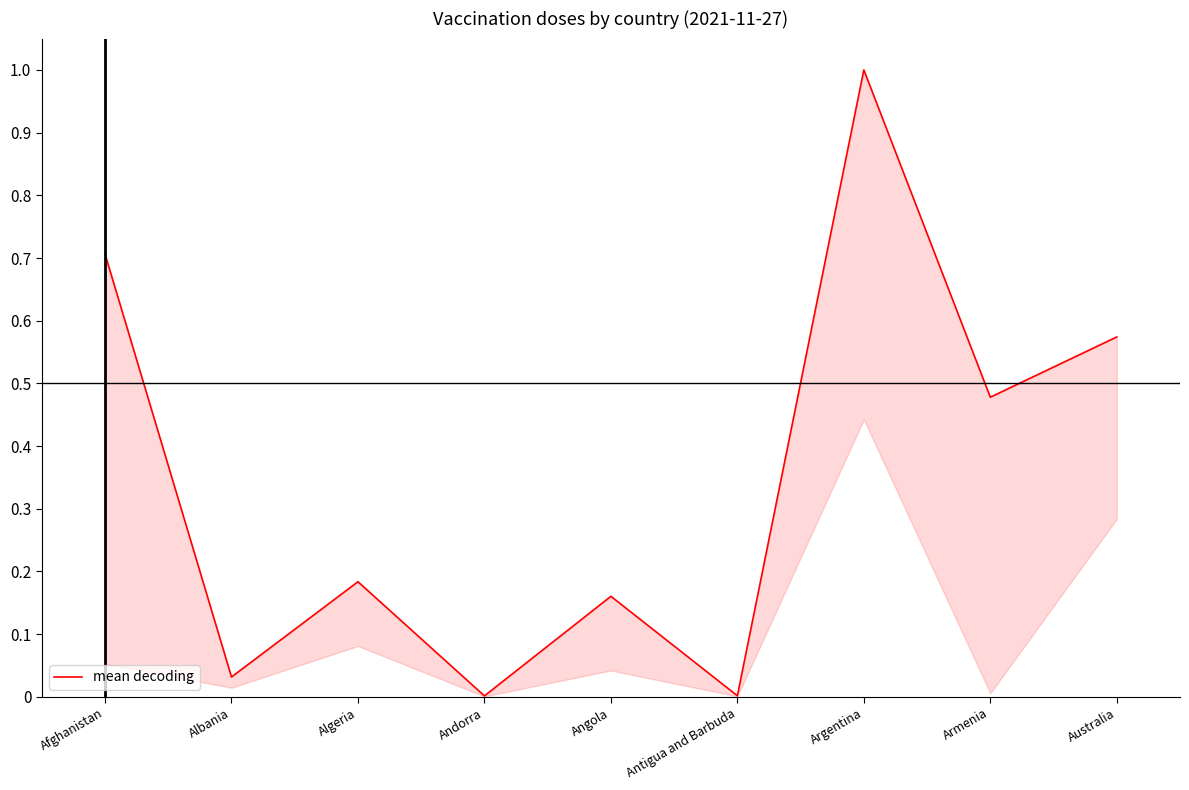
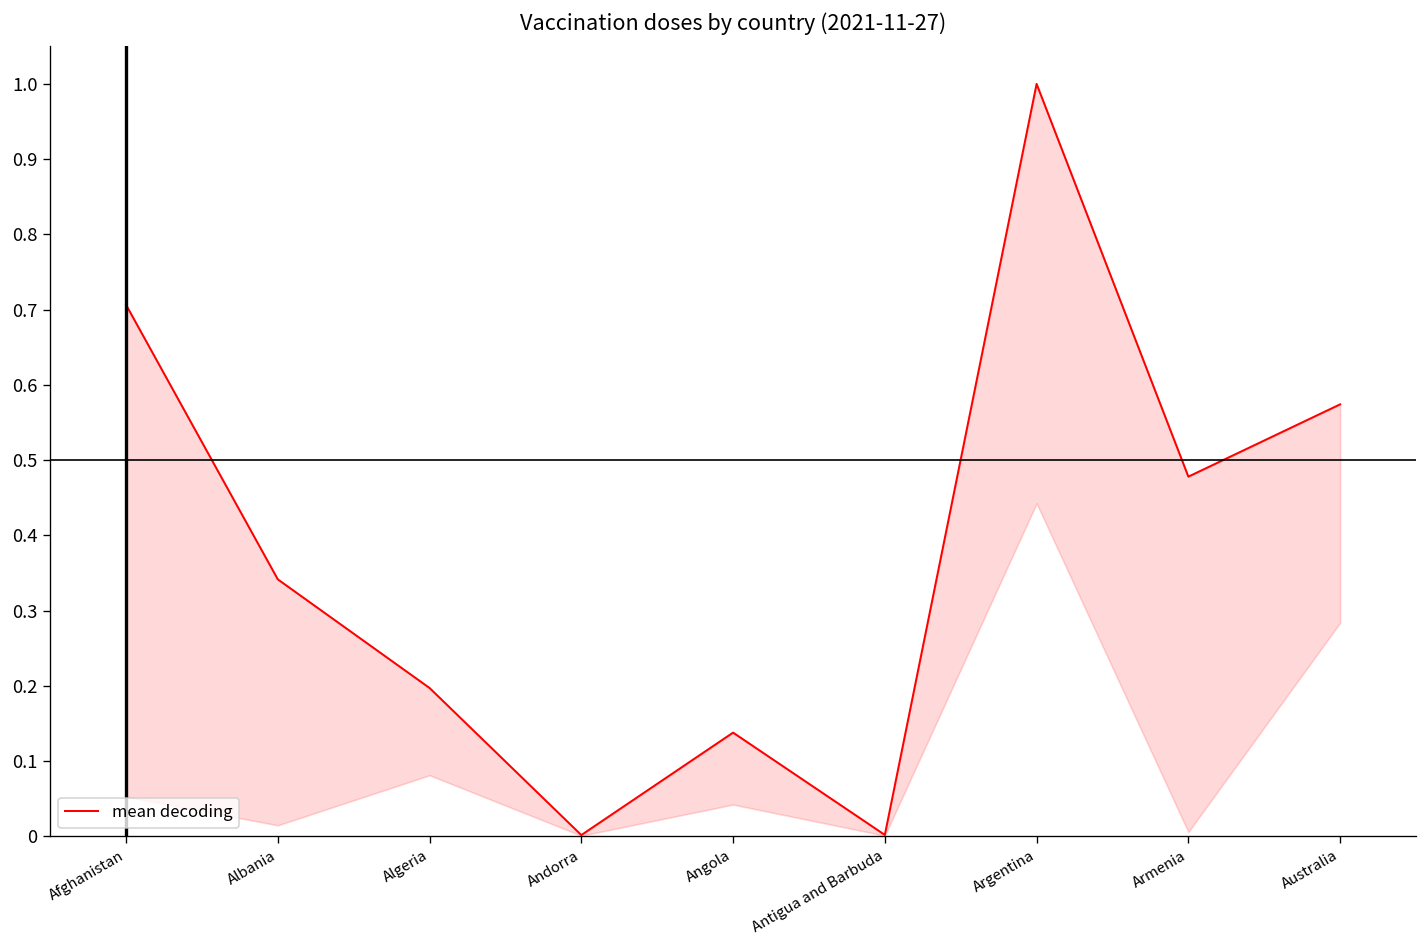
Albania: 0.03 -> 0.34
Algeria: 0.18 -> 0.20
Angola: 0.16 -> 0.14
